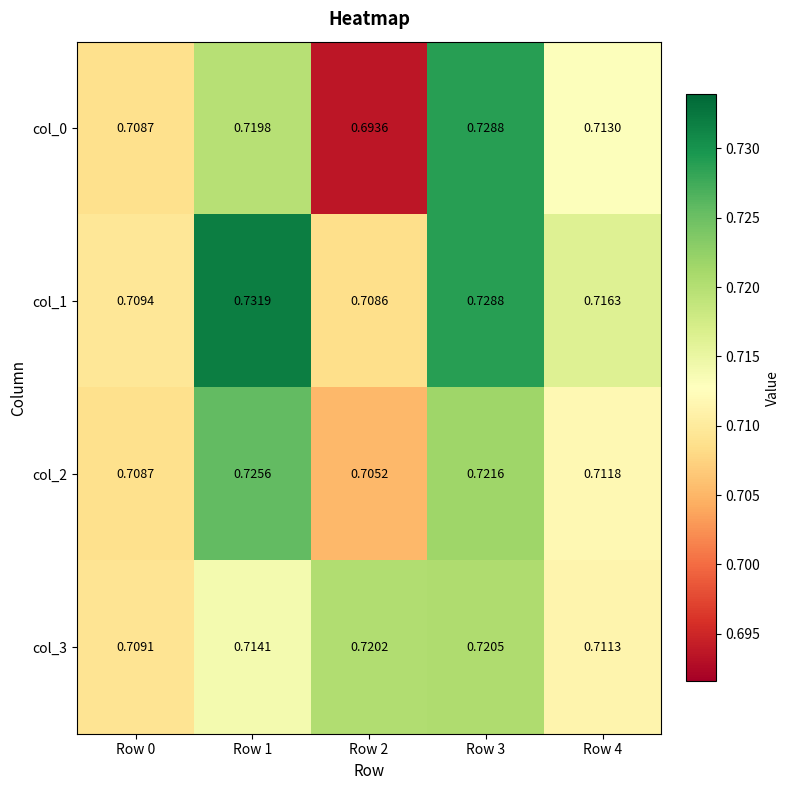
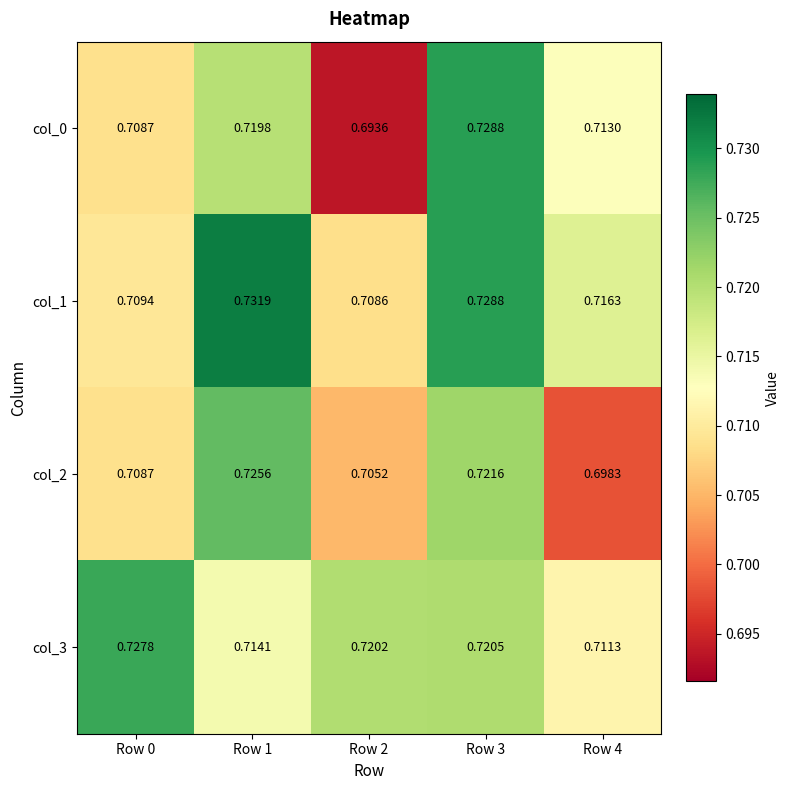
col_2, Row 4: 0.7118 -> 0.6983
col_3, Row 0: 0.7091 -> 0.7278
